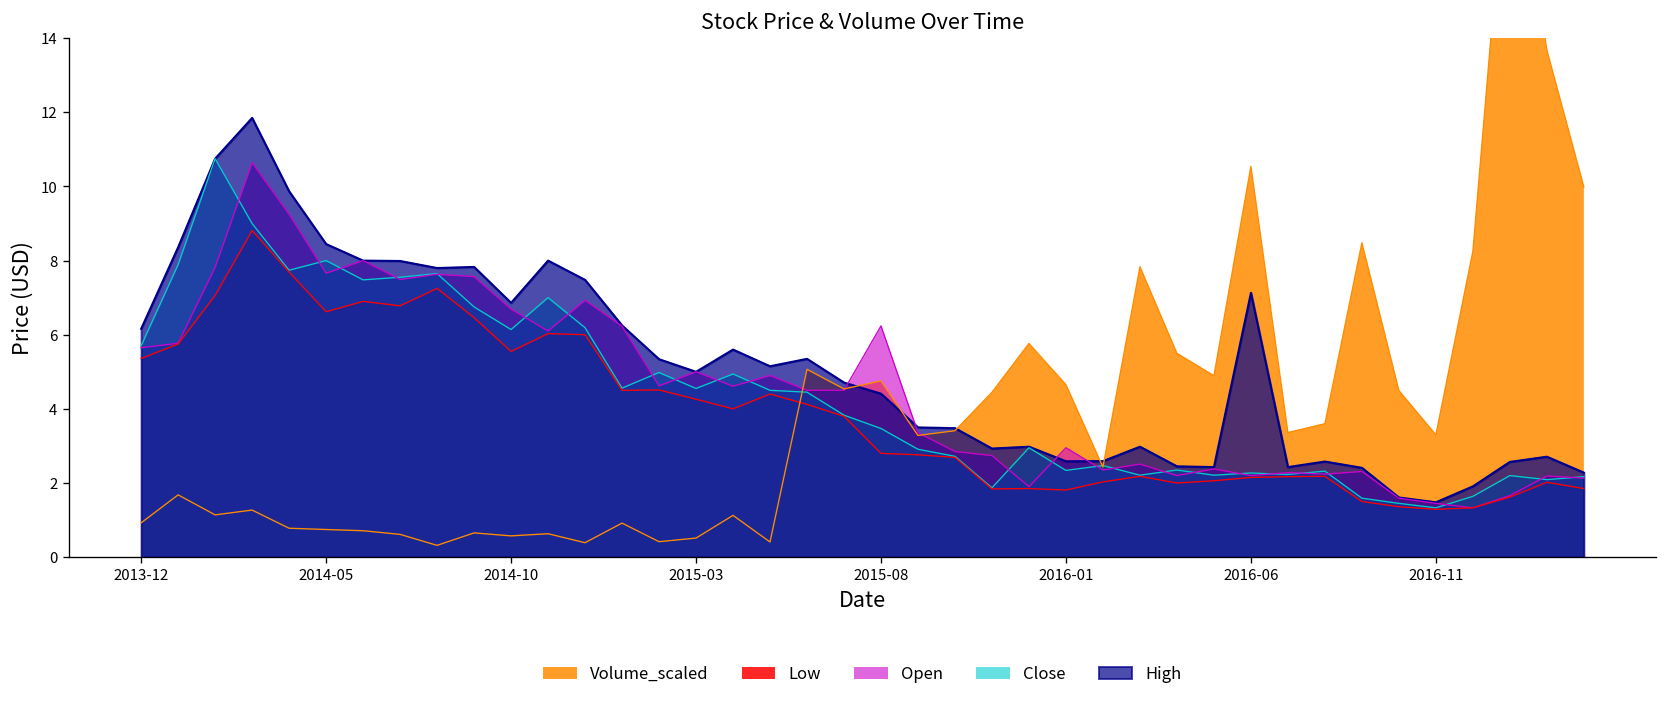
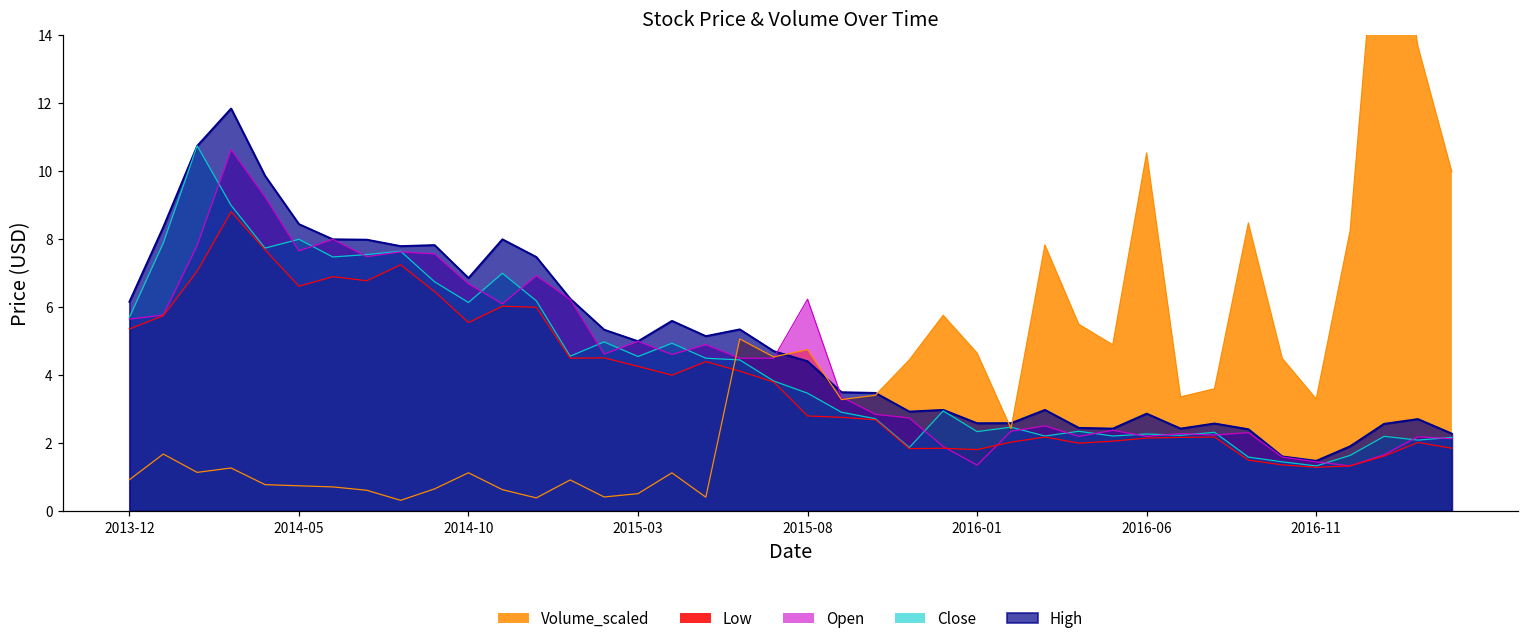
Volume_scaled, 2014-10: 0.6 -> 1.1
Open, 2016-01: 3.0 -> 1.4
High, 2016-06: 7.1 -> 2.9
